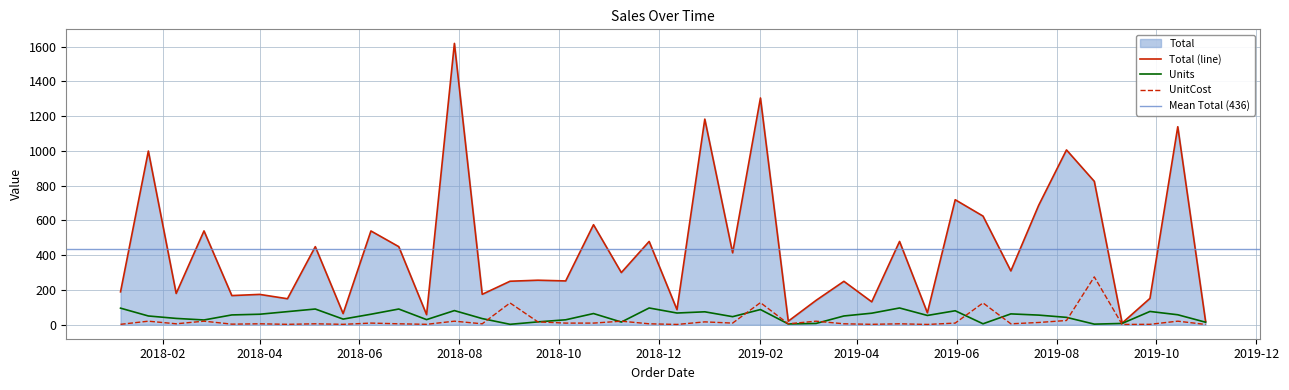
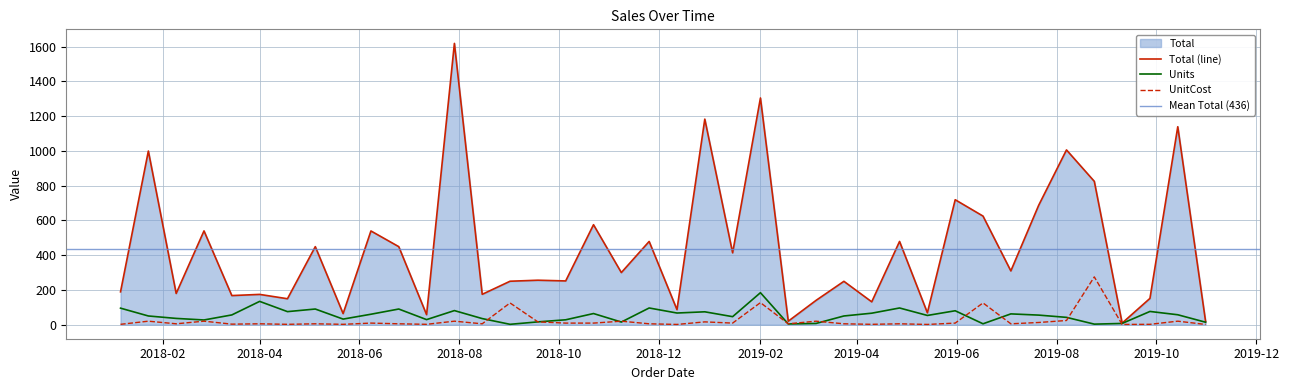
Units, 2018-04: 60 -> 130
Units, 2019-02: 90 -> 180
